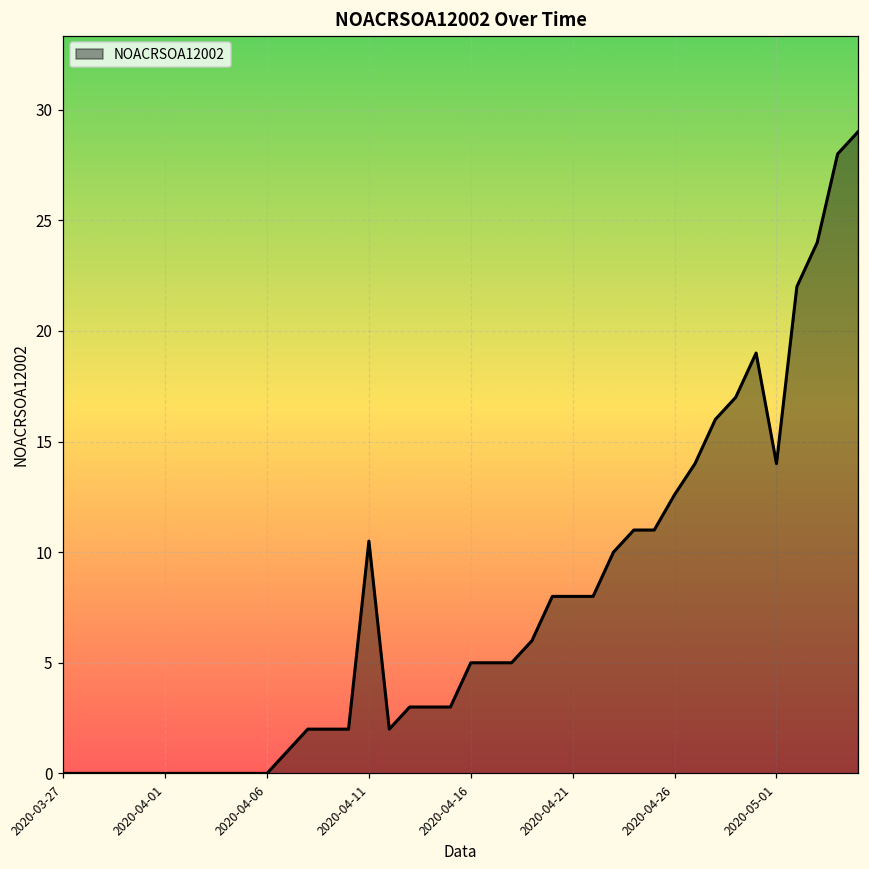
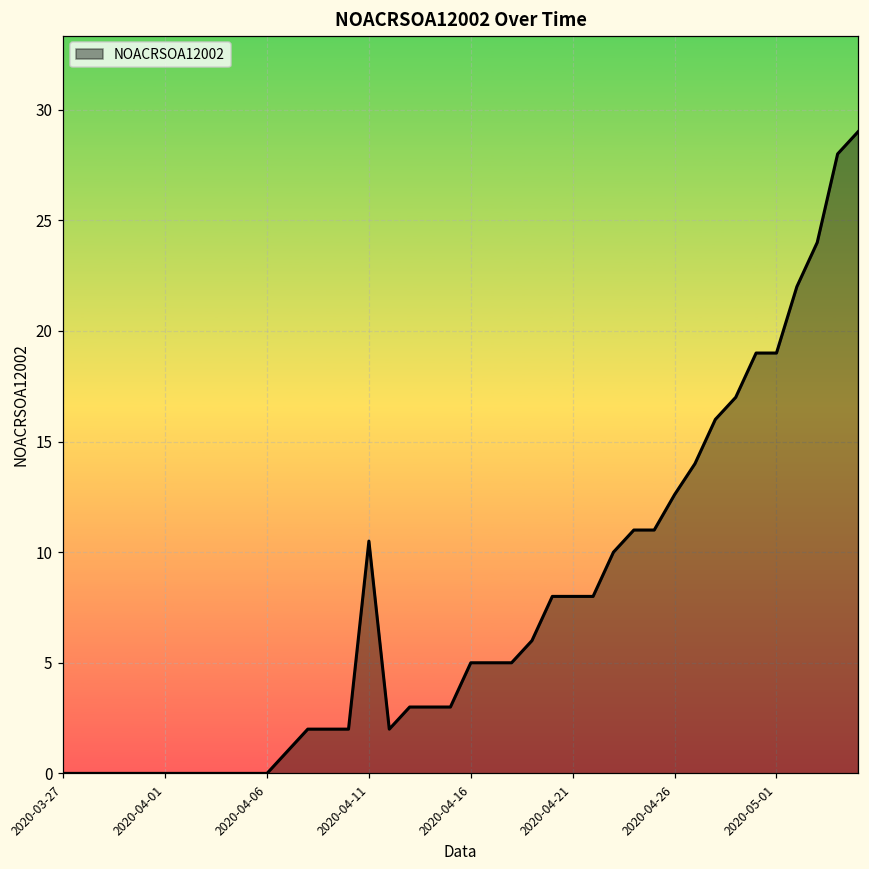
2020-05-01: 14 -> 19
